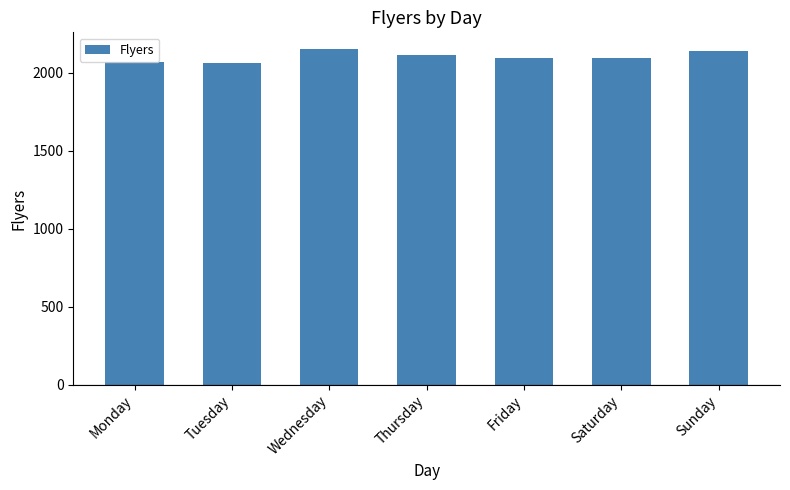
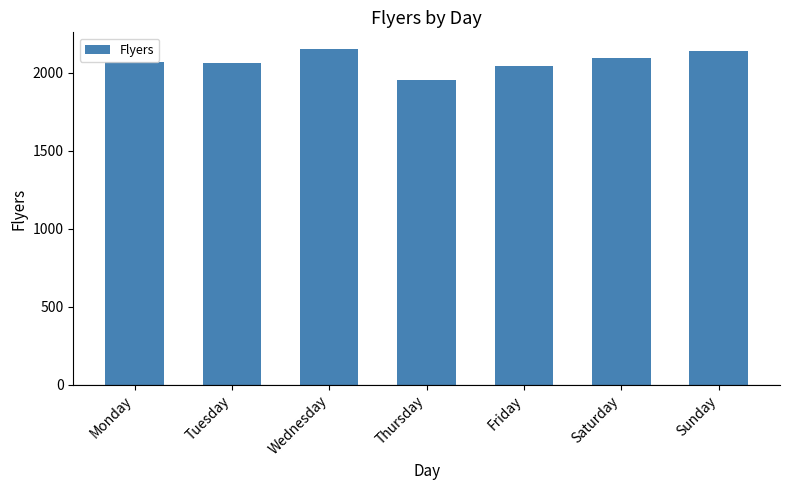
Thursday: 2120 -> 1950
Friday: 2100 -> 2040
